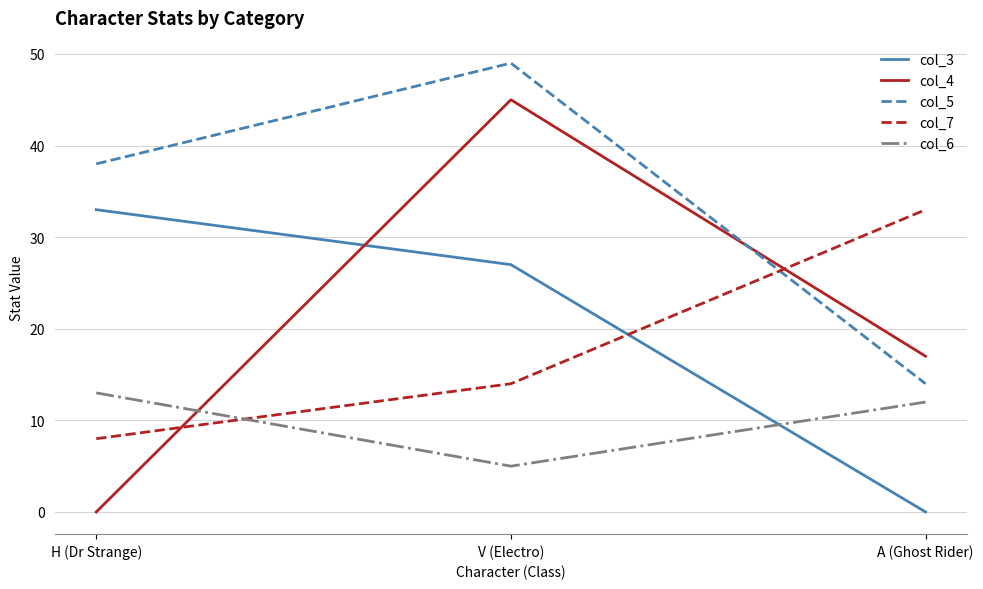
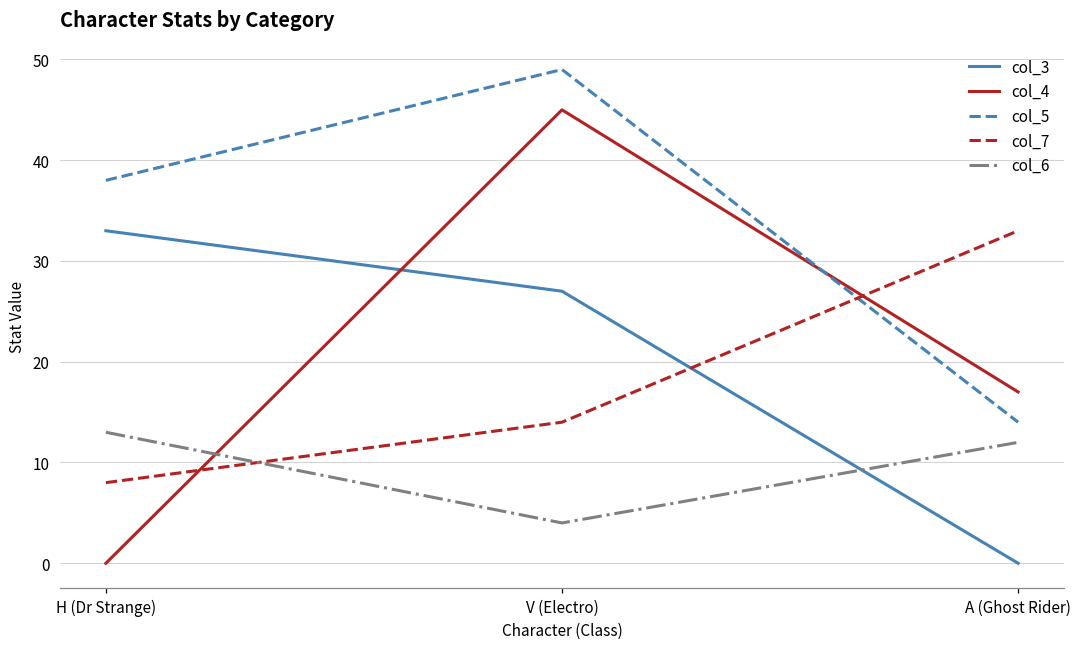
col_6, V (Electro): 5 -> 4
